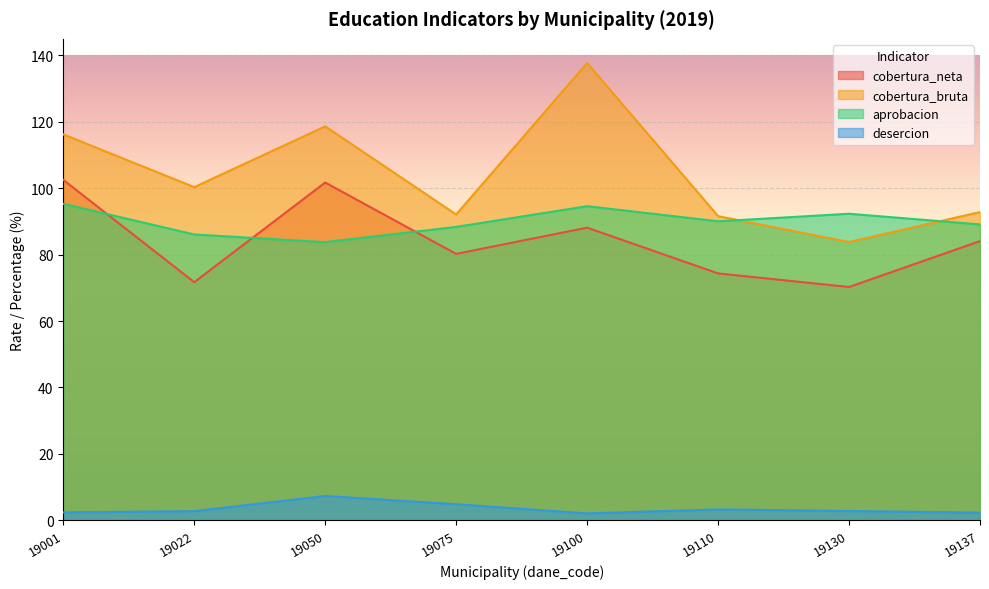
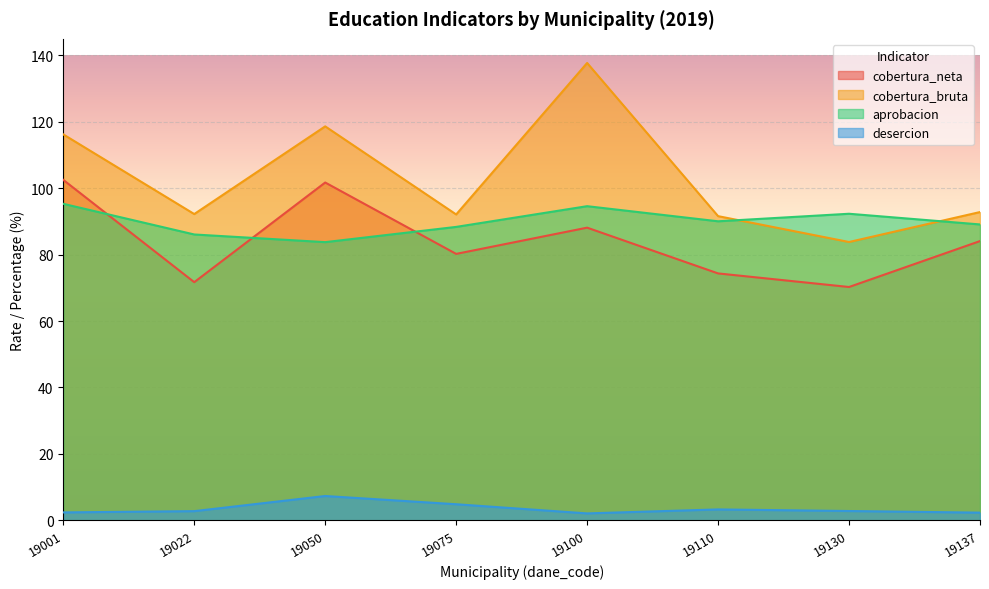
cobertura_bruta, 19022: 100 -> 92
